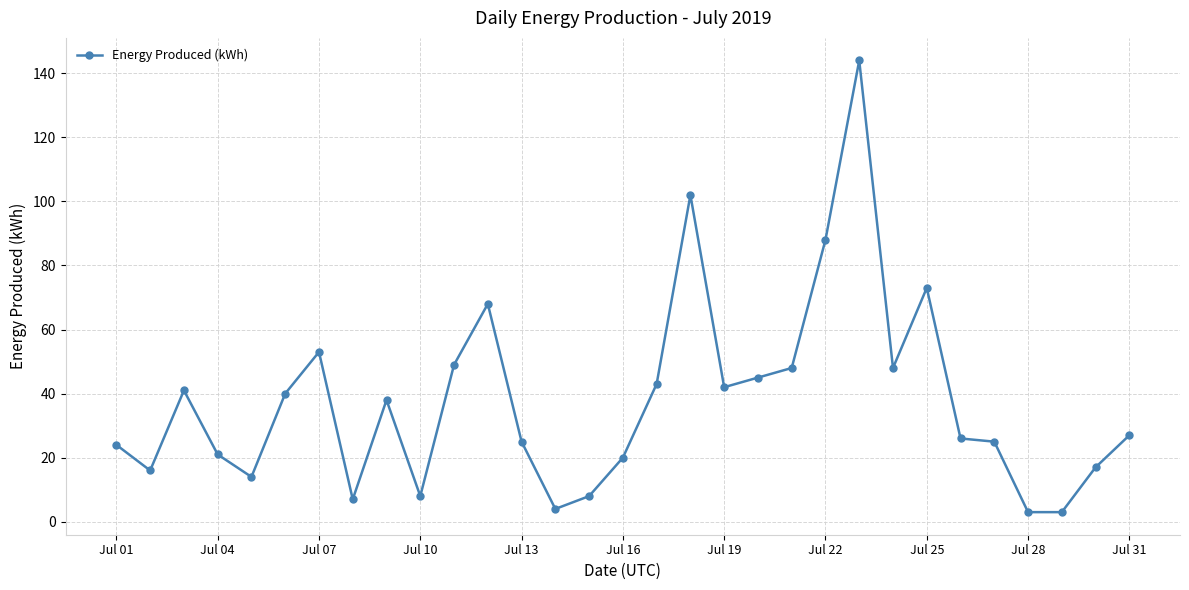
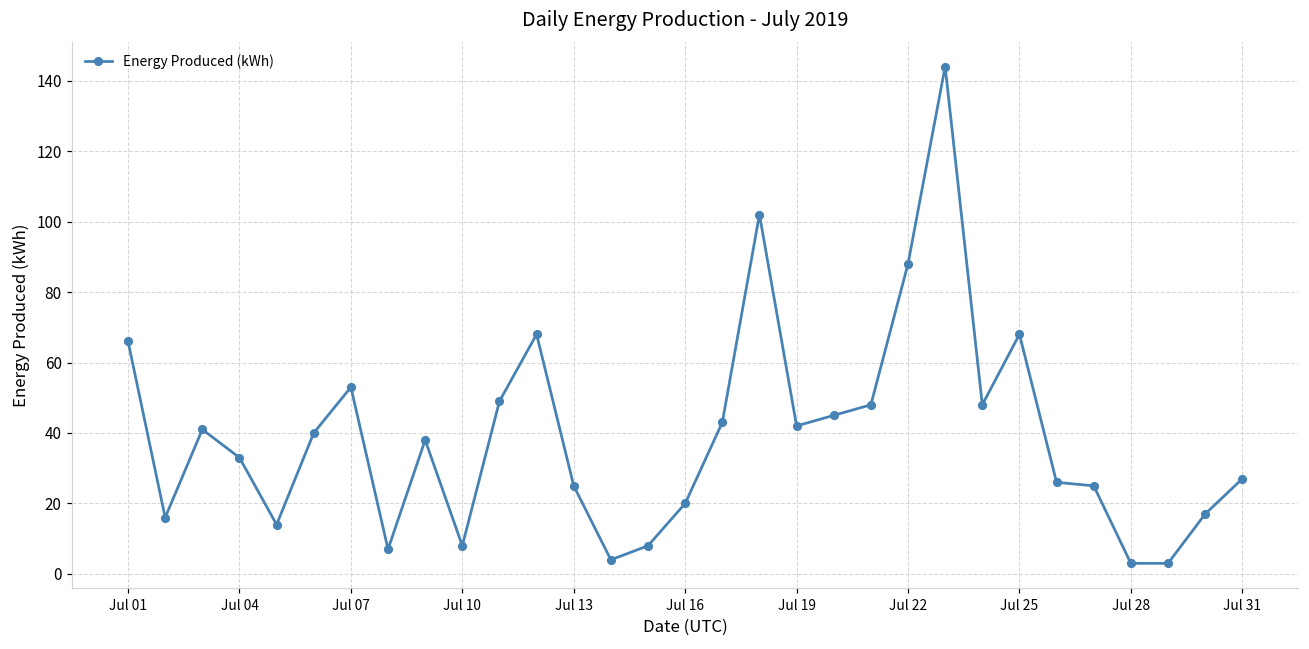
Jul 01: 24 -> 66
Jul 04: 21 -> 33
Jul 25: 73 -> 68
